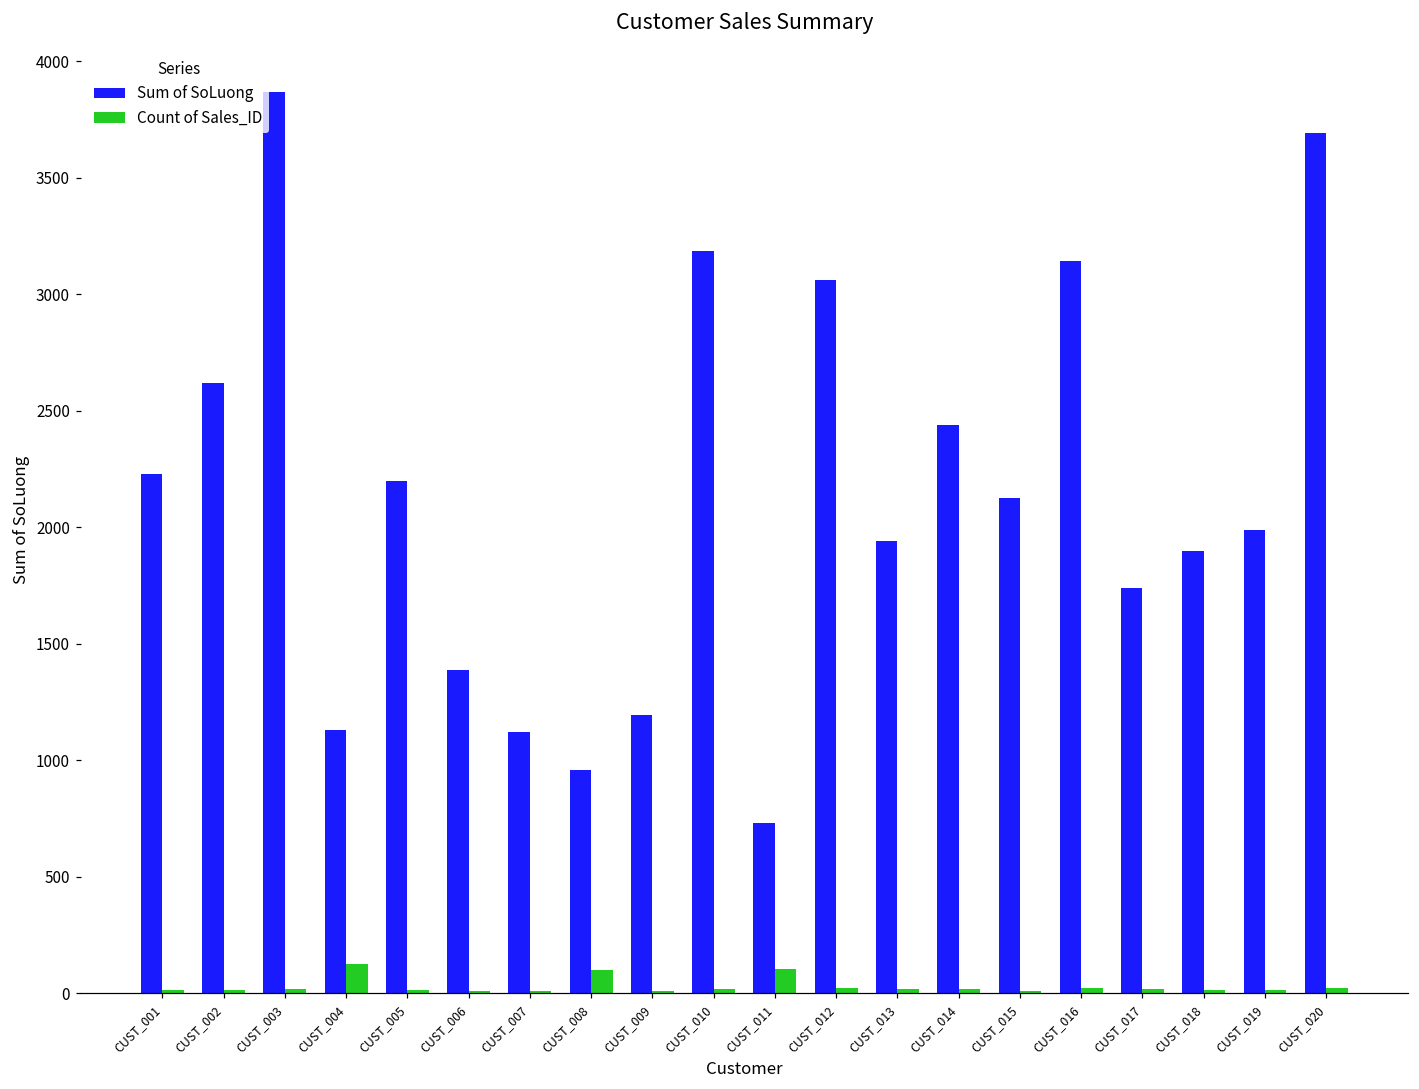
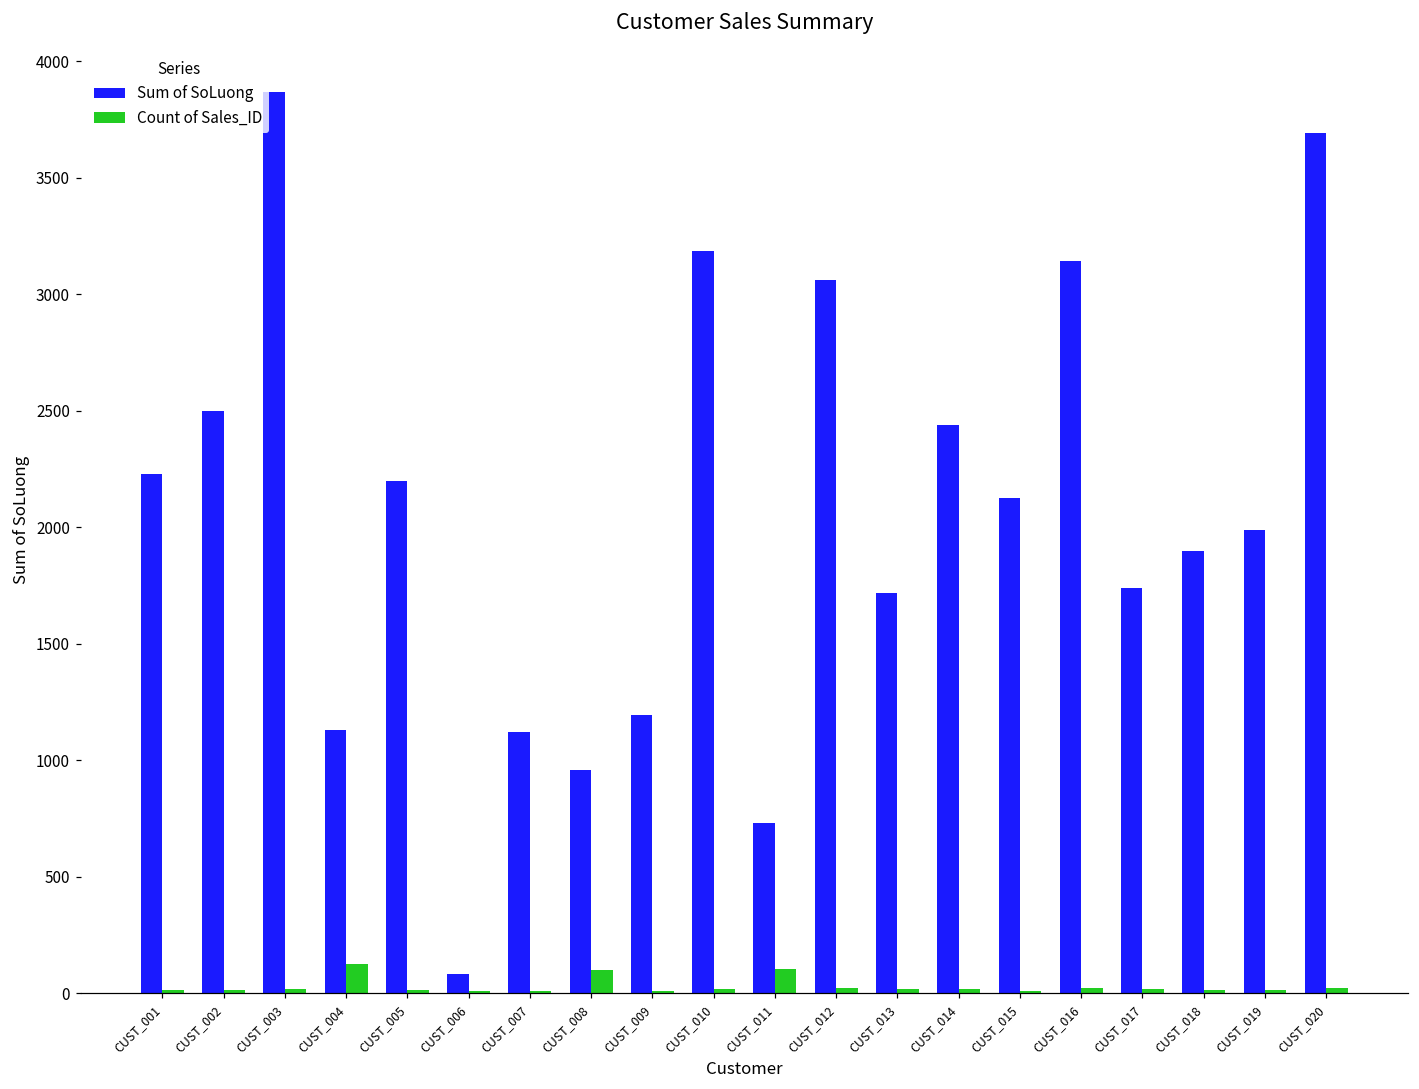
Sum of SoLuong, CUST_002: 2620 -> 2500
Sum of SoLuong, CUST_006: 1390 -> 80
Sum of SoLuong, CUST_013: 1940 -> 1720
